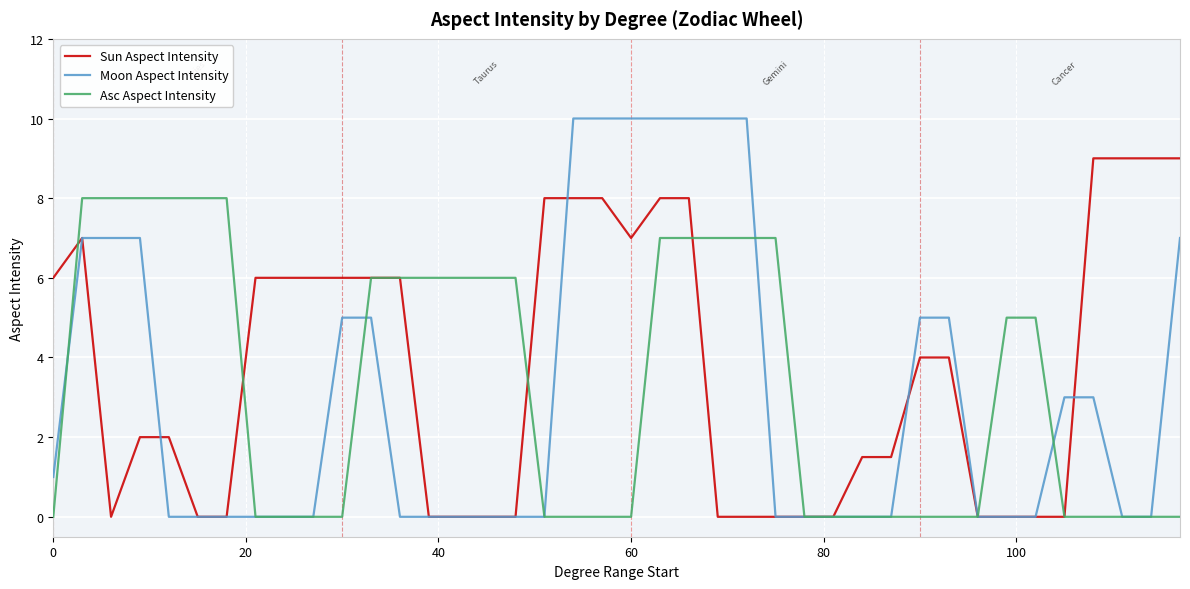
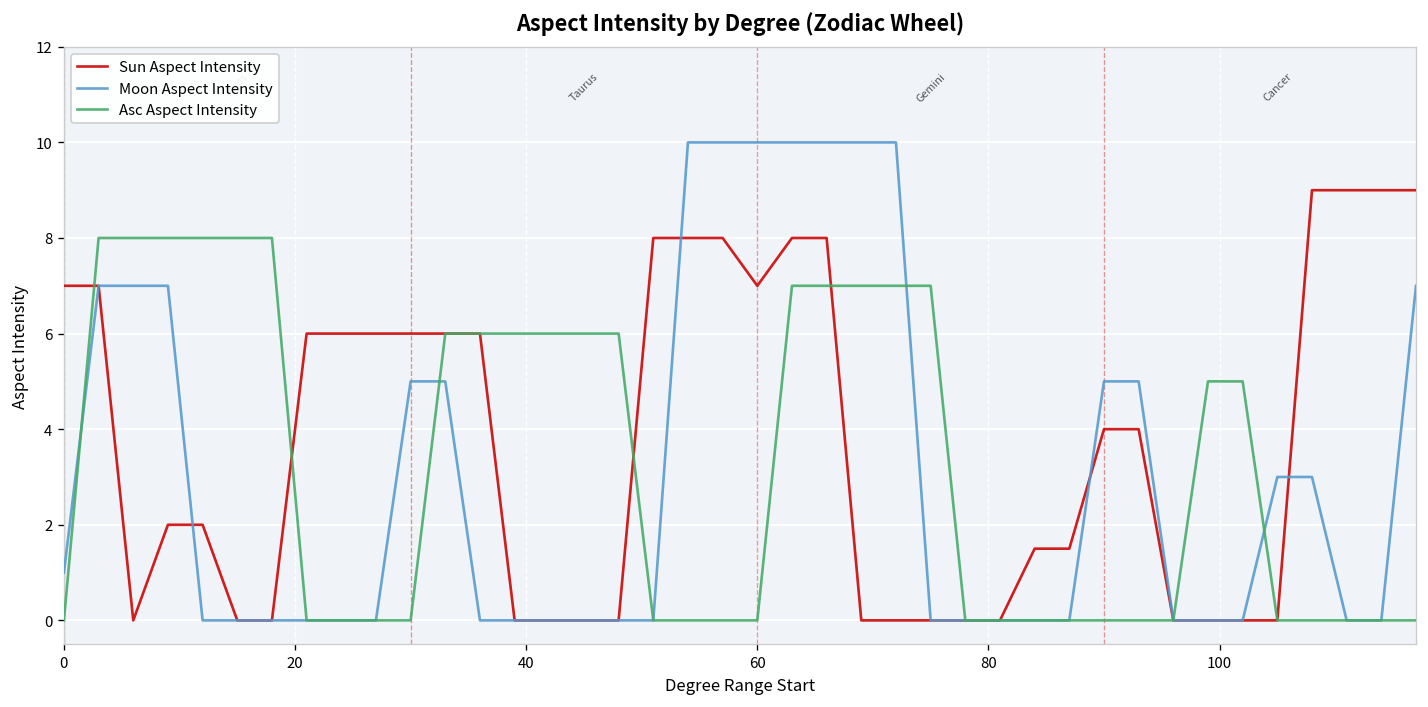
Sun Aspect Intensity, 0: 6 -> 7
